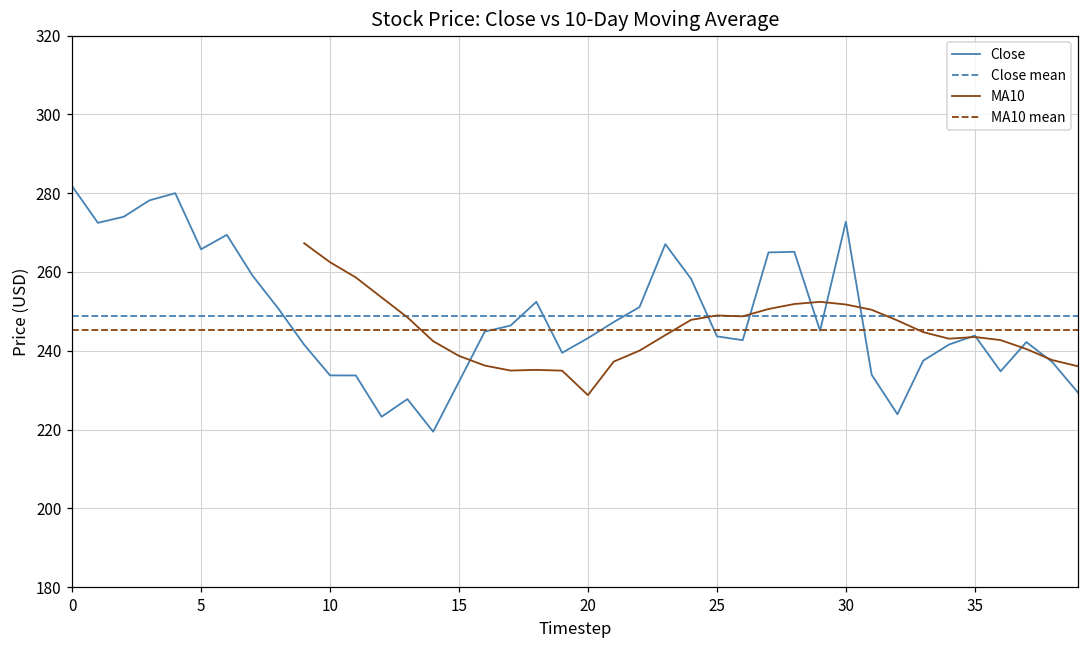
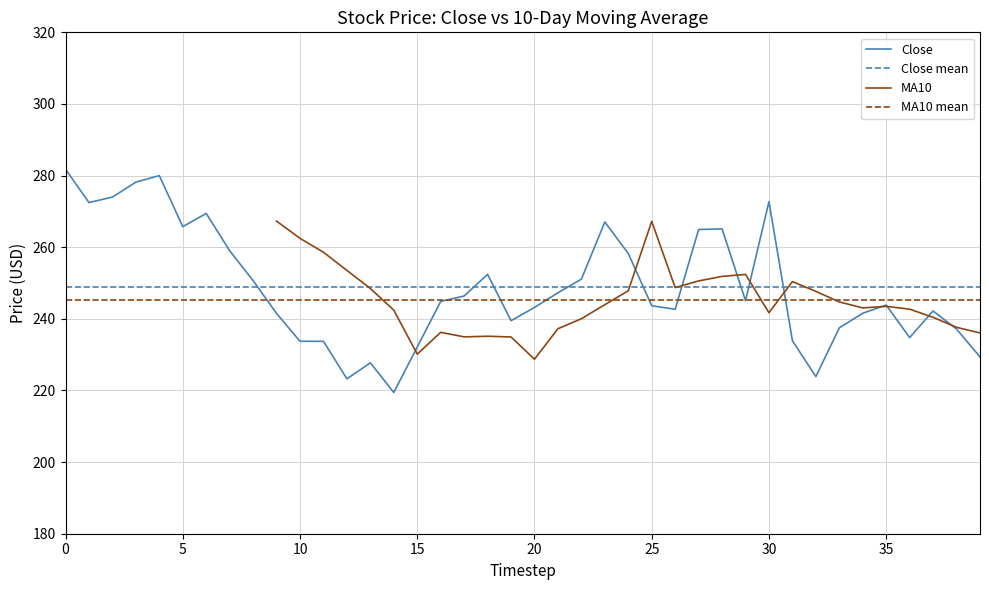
MA10, 15: 239 -> 230
MA10, 25: 249 -> 267
MA10, 30: 252 -> 242
